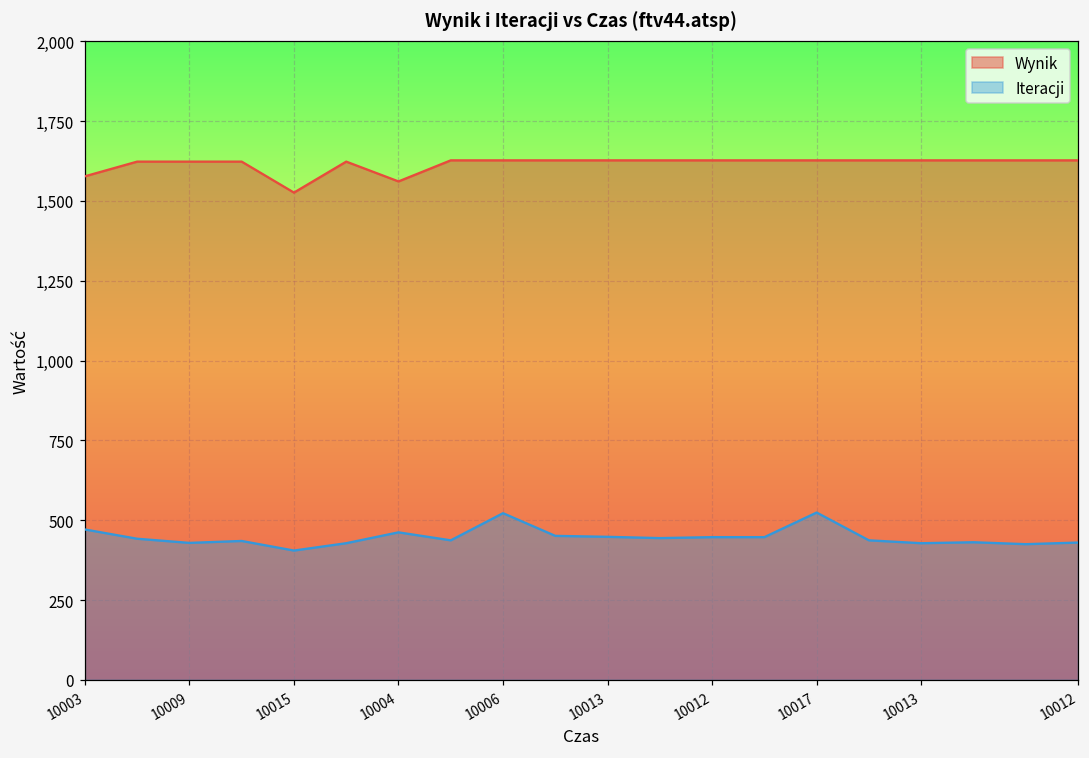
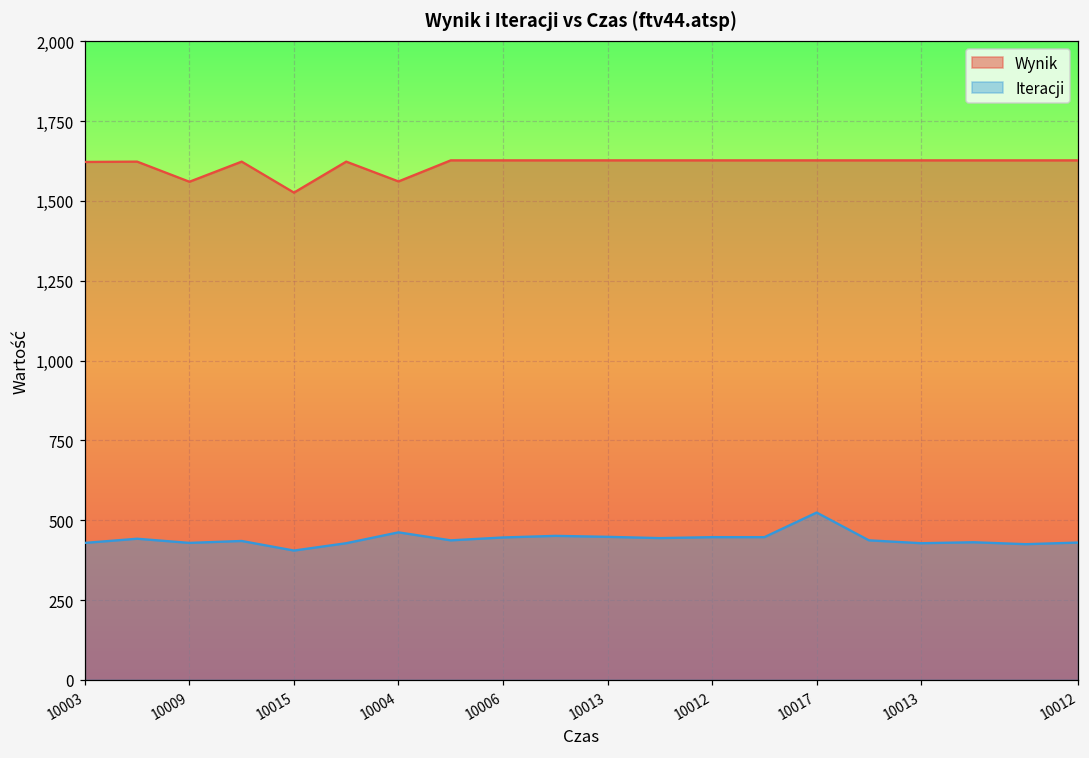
Wynik, 10003: 1,580 -> 1,620
Iteracji, 10003: 470 -> 430
Wynik, 10009: 1,620 -> 1,560
Iteracji, 10006: 520 -> 450
